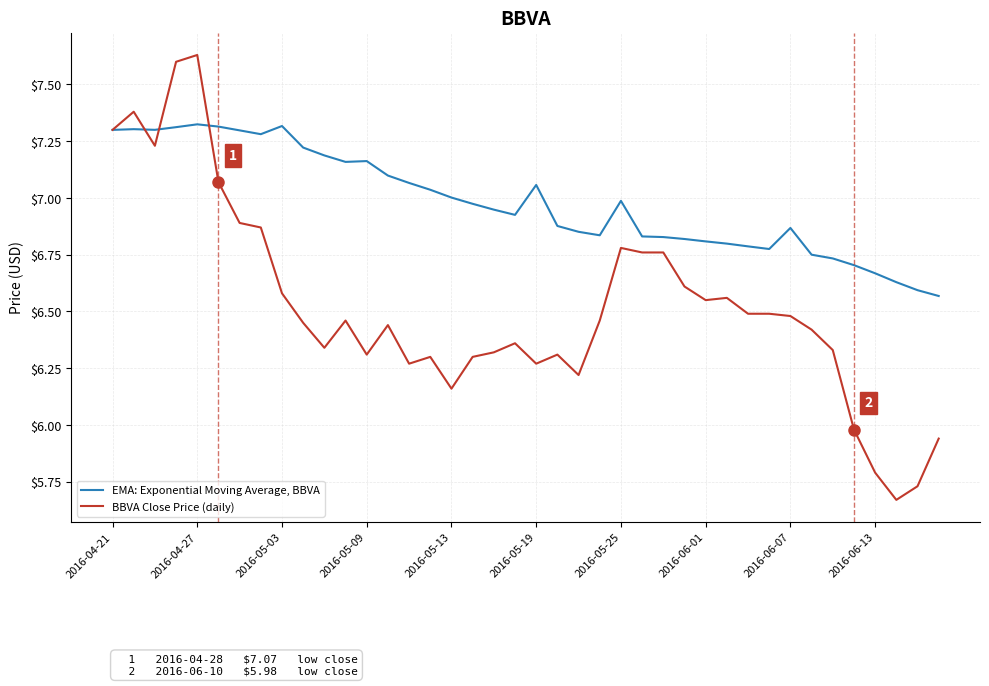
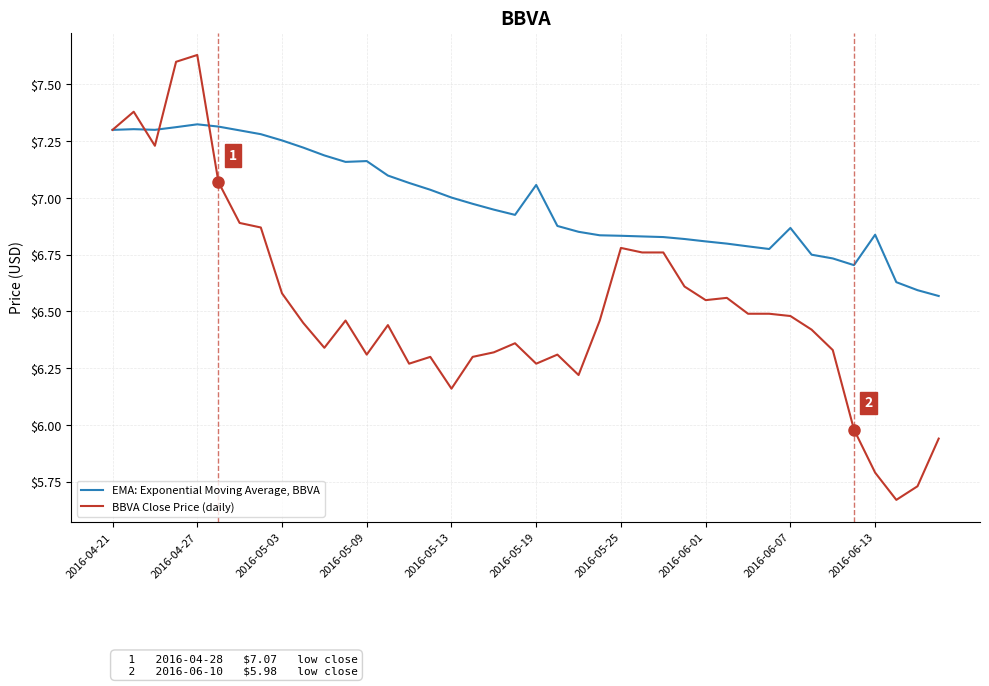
EMA: Exponential Moving Average, BBVA, 2016-05-03: $7.32 -> $7.25
EMA: Exponential Moving Average, BBVA, 2016-05-25: $6.99 -> $6.83
EMA: Exponential Moving Average, BBVA, 2016-06-13: $6.67 -> $6.84
